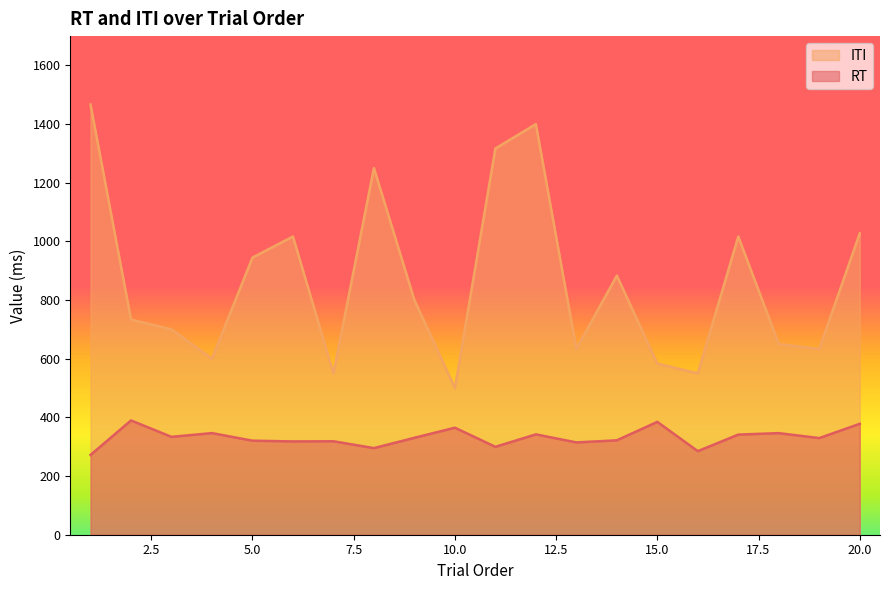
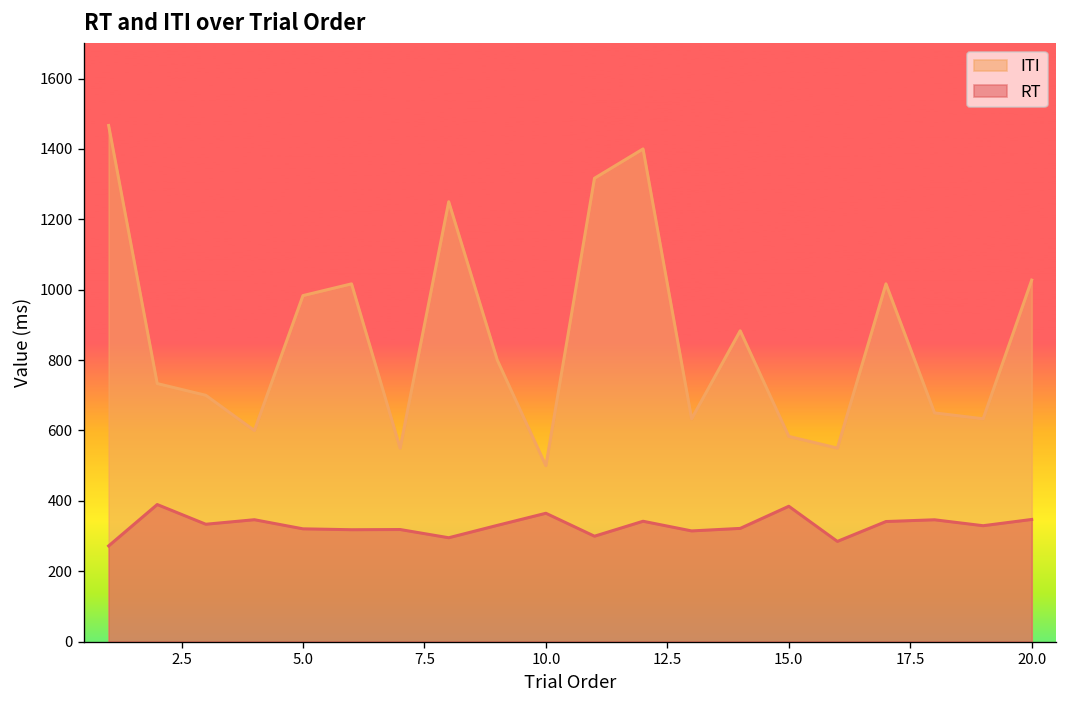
ITI, 5.0: 940 -> 980
RT, 20.0: 380 -> 350
